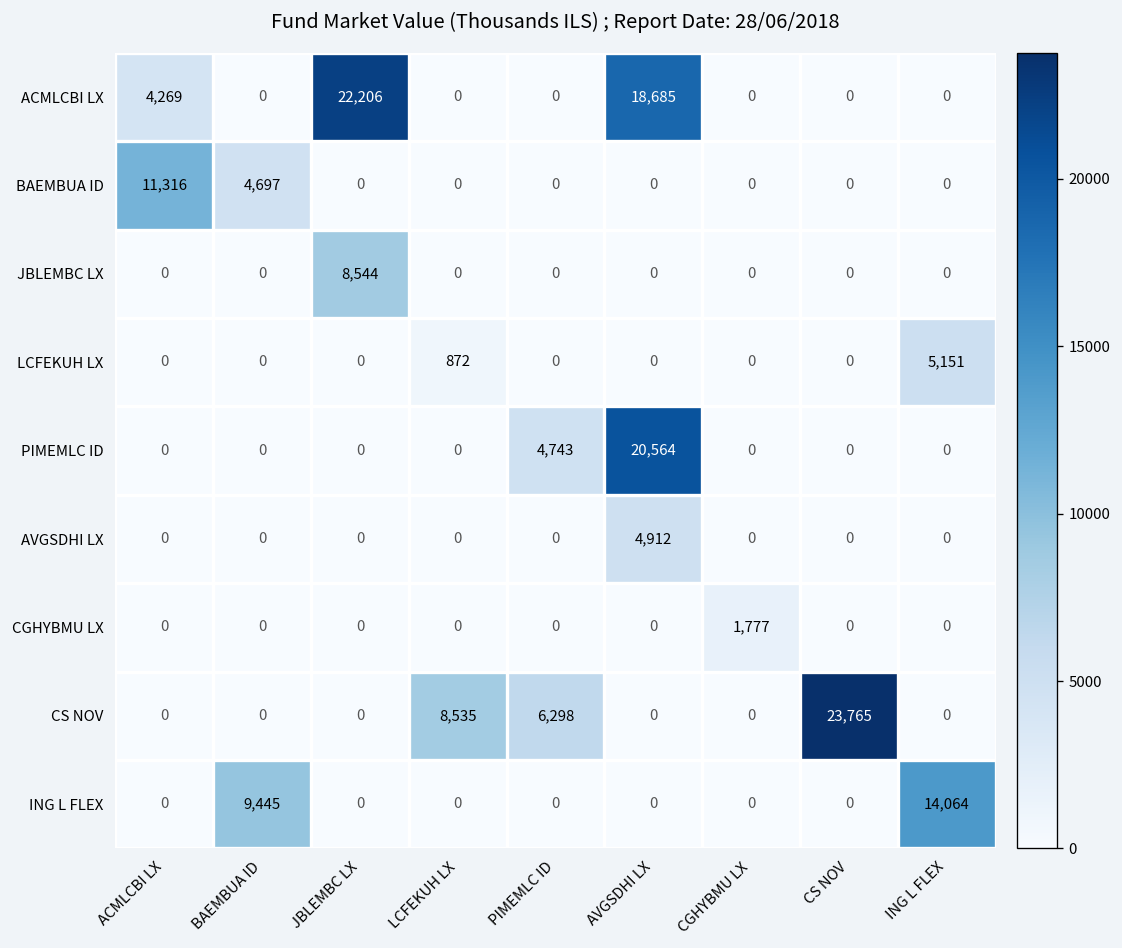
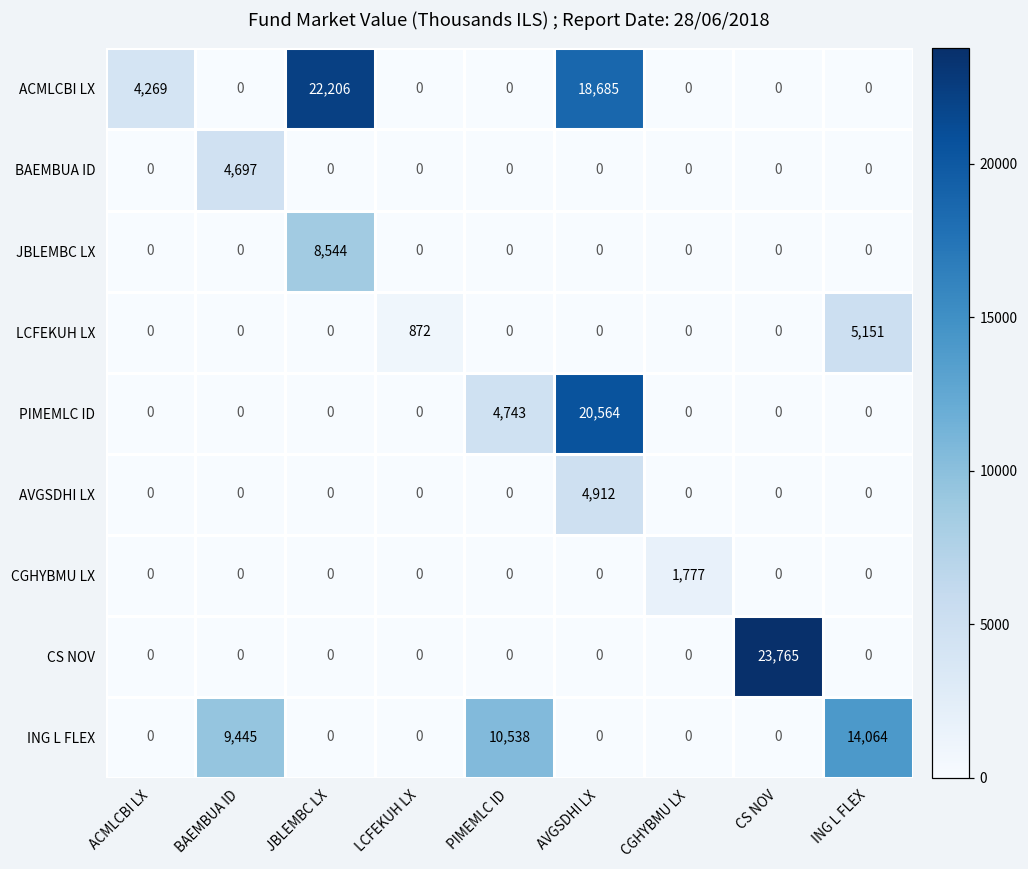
BAEMBUA ID, ACMLCBI LX: 11,316 -> 0
CS NOV, LCFEKUH LX: 8,535 -> 0
CS NOV, PIMEMLC ID: 6,298 -> 0
ING L FLEX, PIMEMLC ID: 0 -> 10,538
